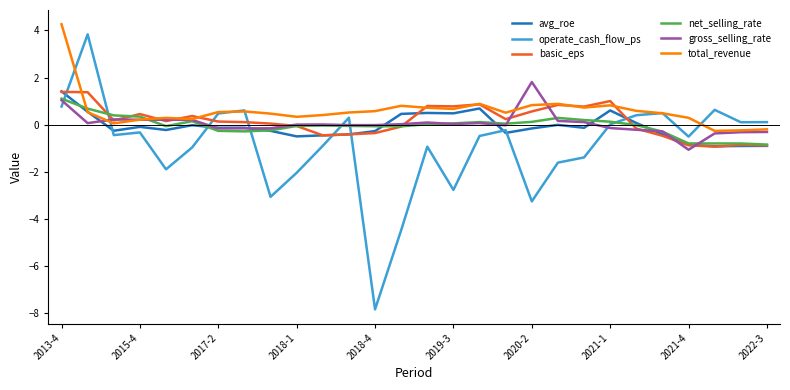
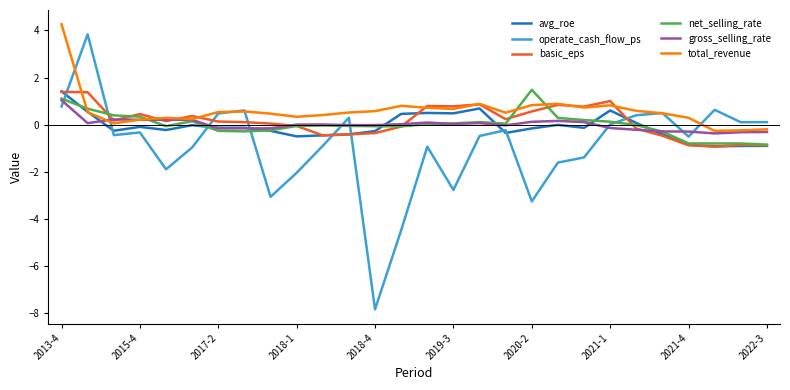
net_selling_rate, 2020-2: 0.1 -> 1.5
gross_selling_rate, 2020-2: 1.8 -> 0.1
gross_selling_rate, 2021-4: -1.1 -> -0.3
